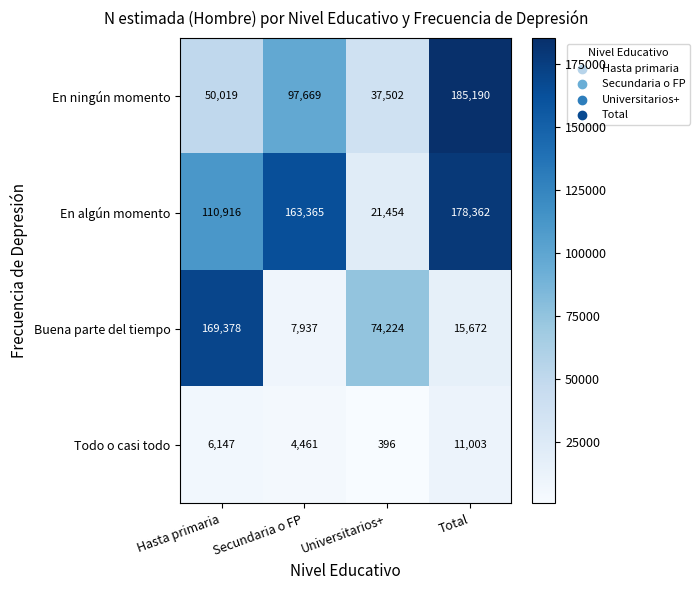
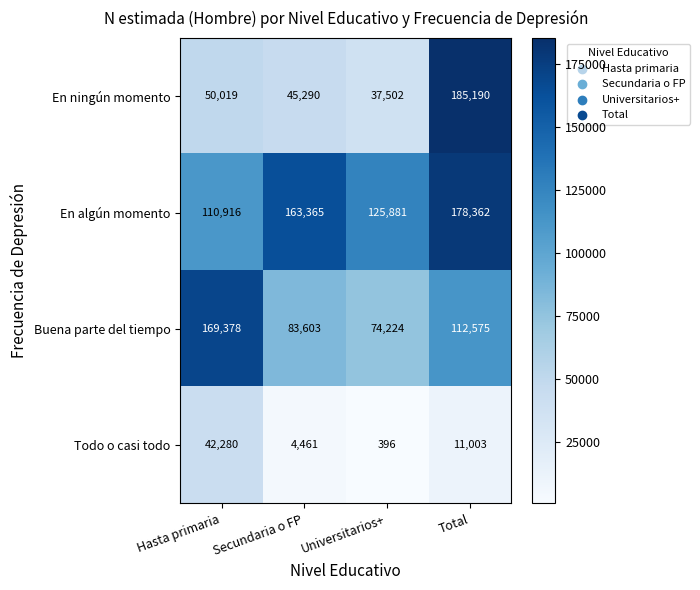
En ningún momento, Secundaria o FP: 97,669 -> 45,290
En algún momento, Universitarios+: 21,454 -> 125,881
Buena parte del tiempo, Secundaria o FP: 7,937 -> 83,603
Buena parte del tiempo, Total: 15,672 -> 112,575
Todo o casi todo, Hasta primaria: 6,147 -> 42,280
